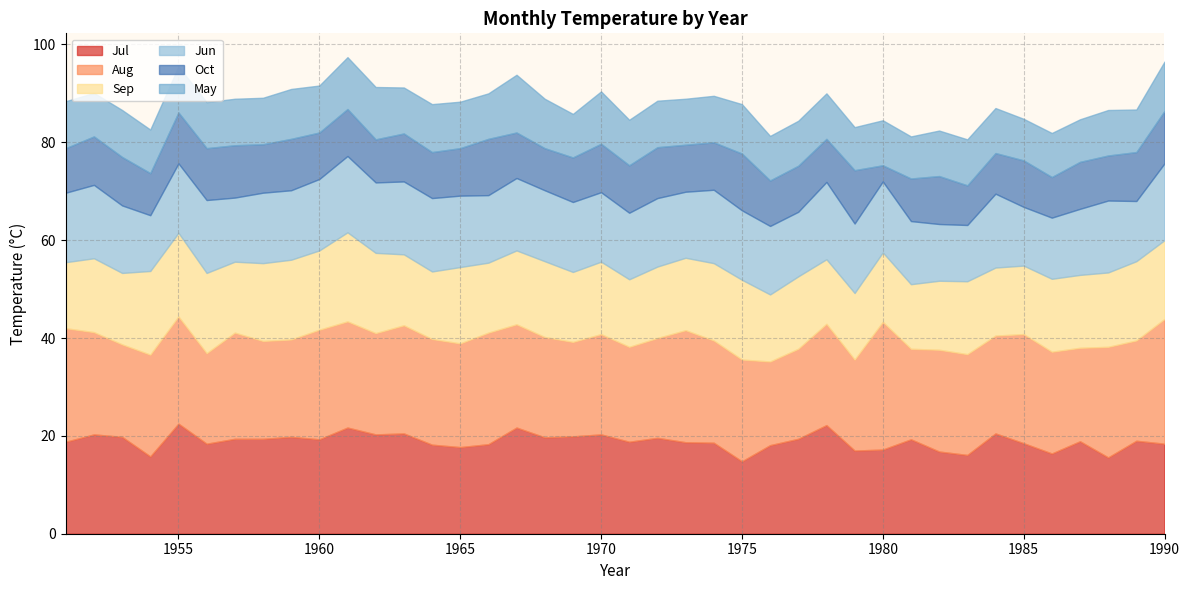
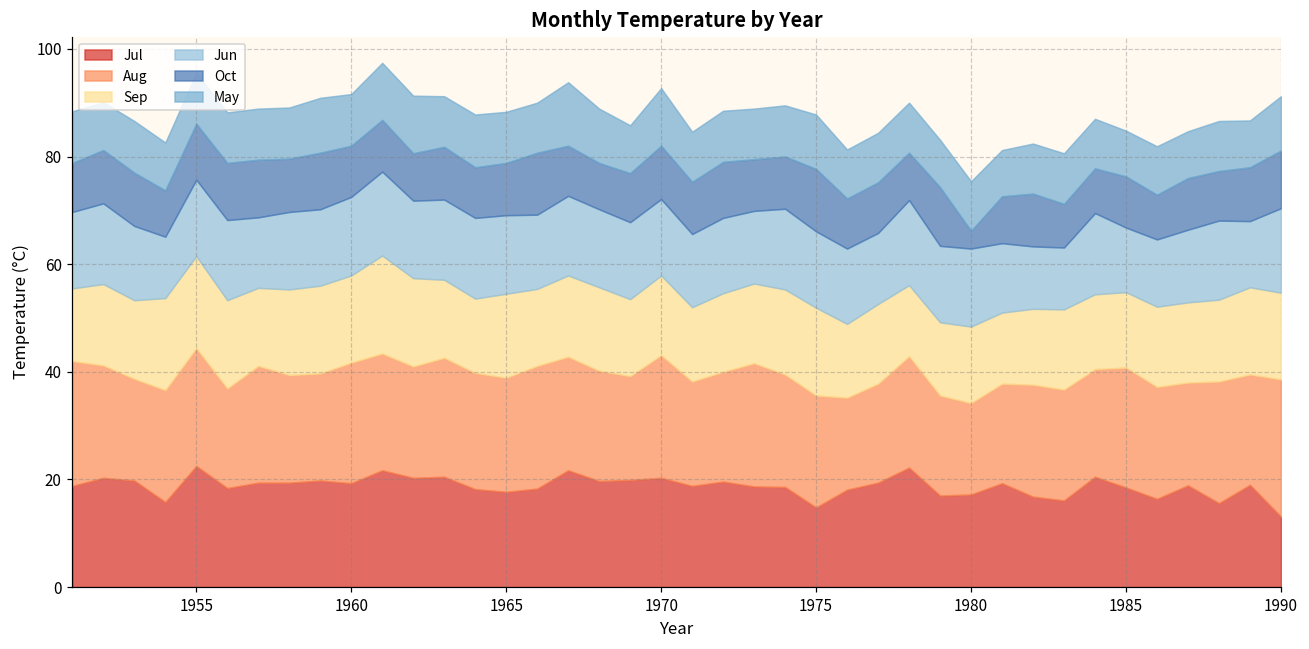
Aug, 1970: 20 -> 23
Aug, 1980: 26 -> 17
Jul, 1990: 18 -> 13
